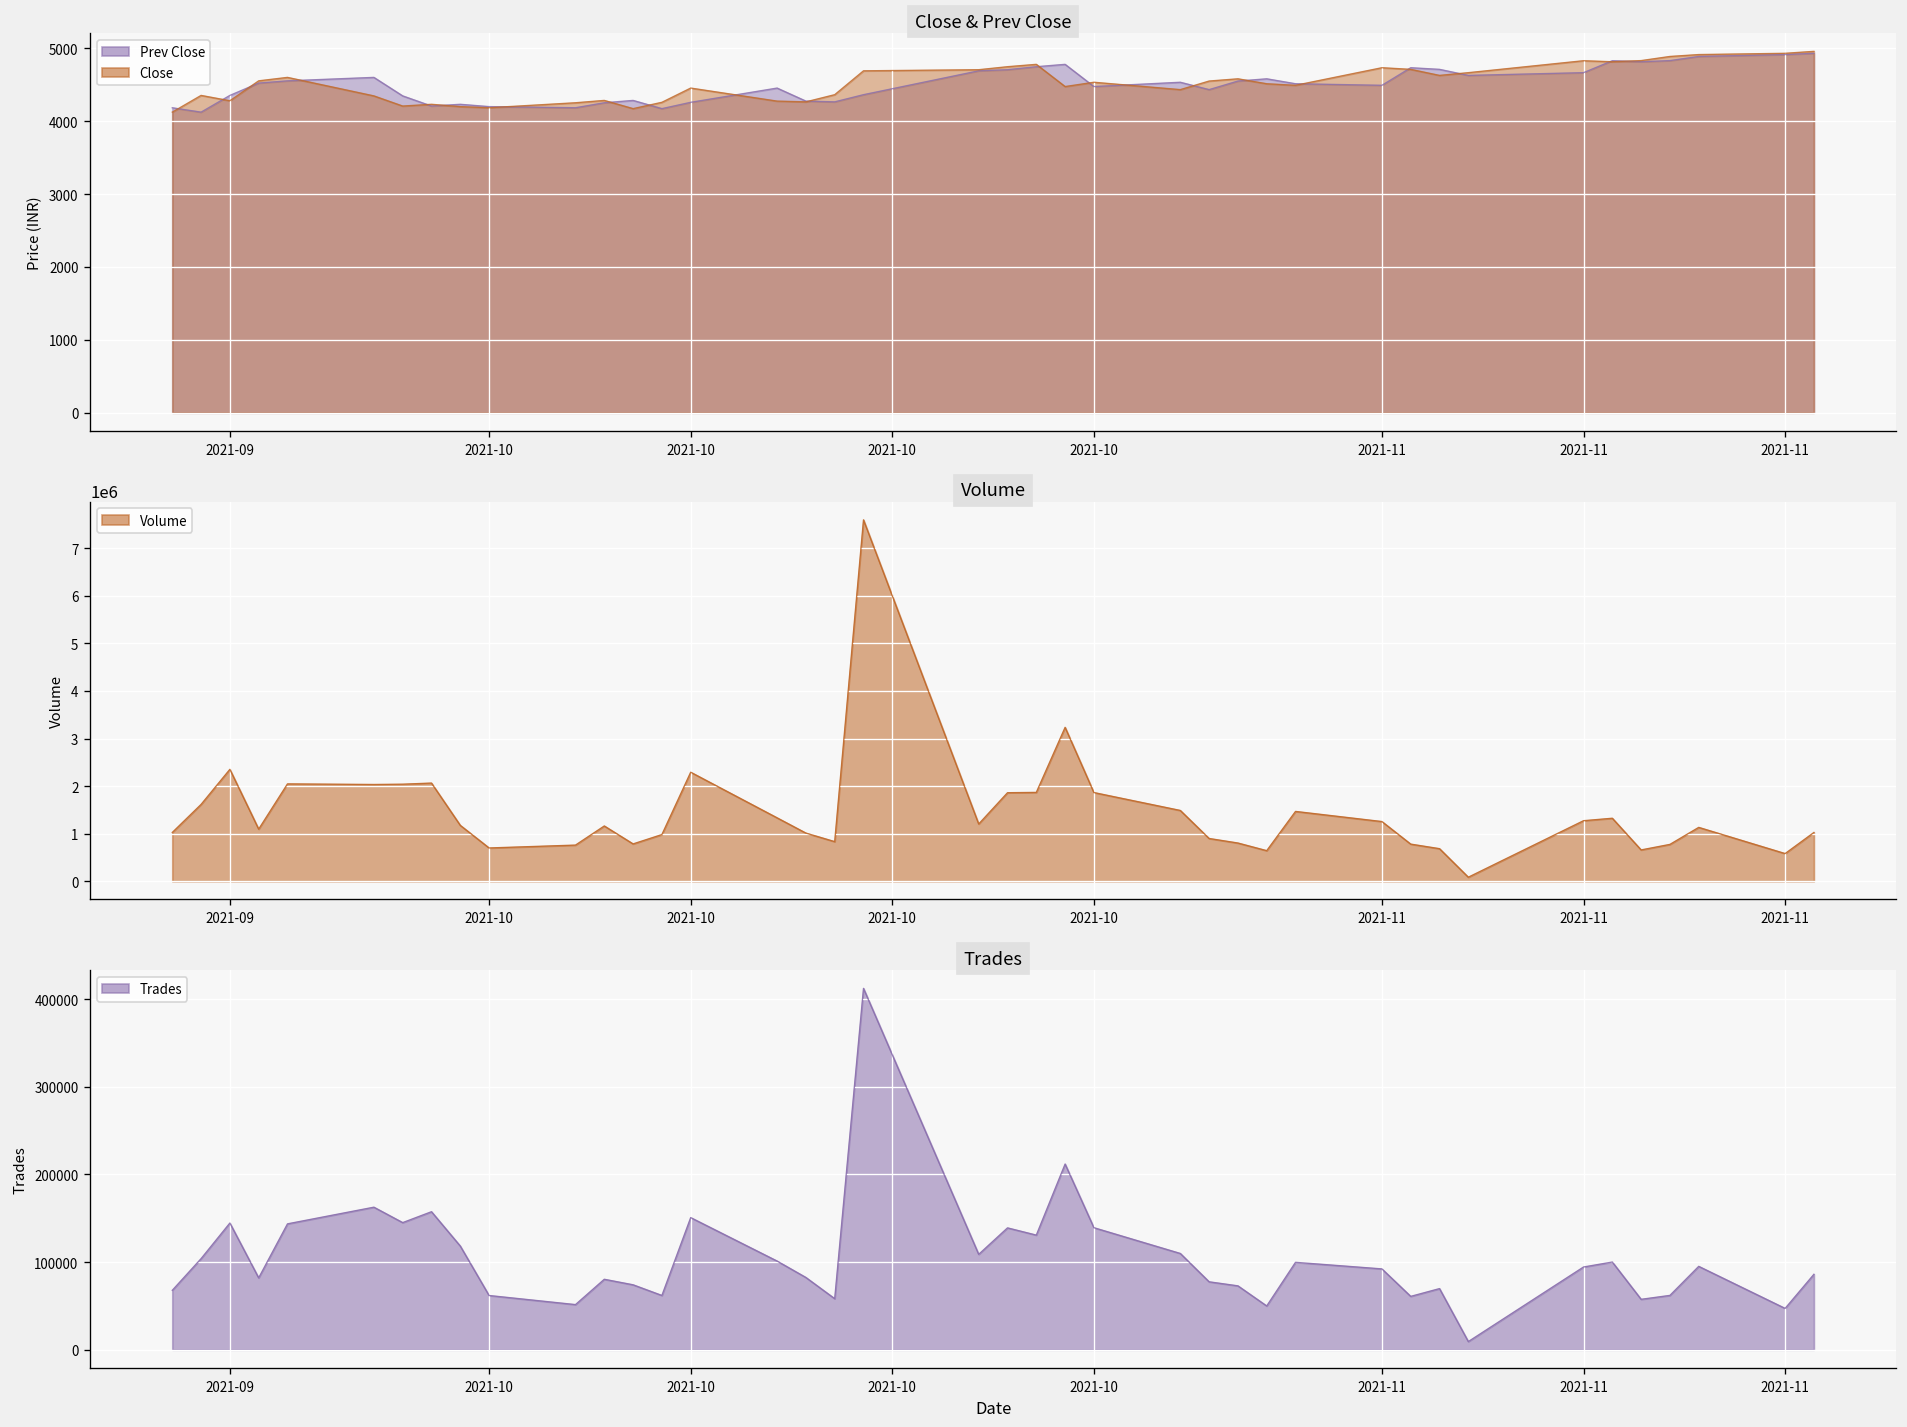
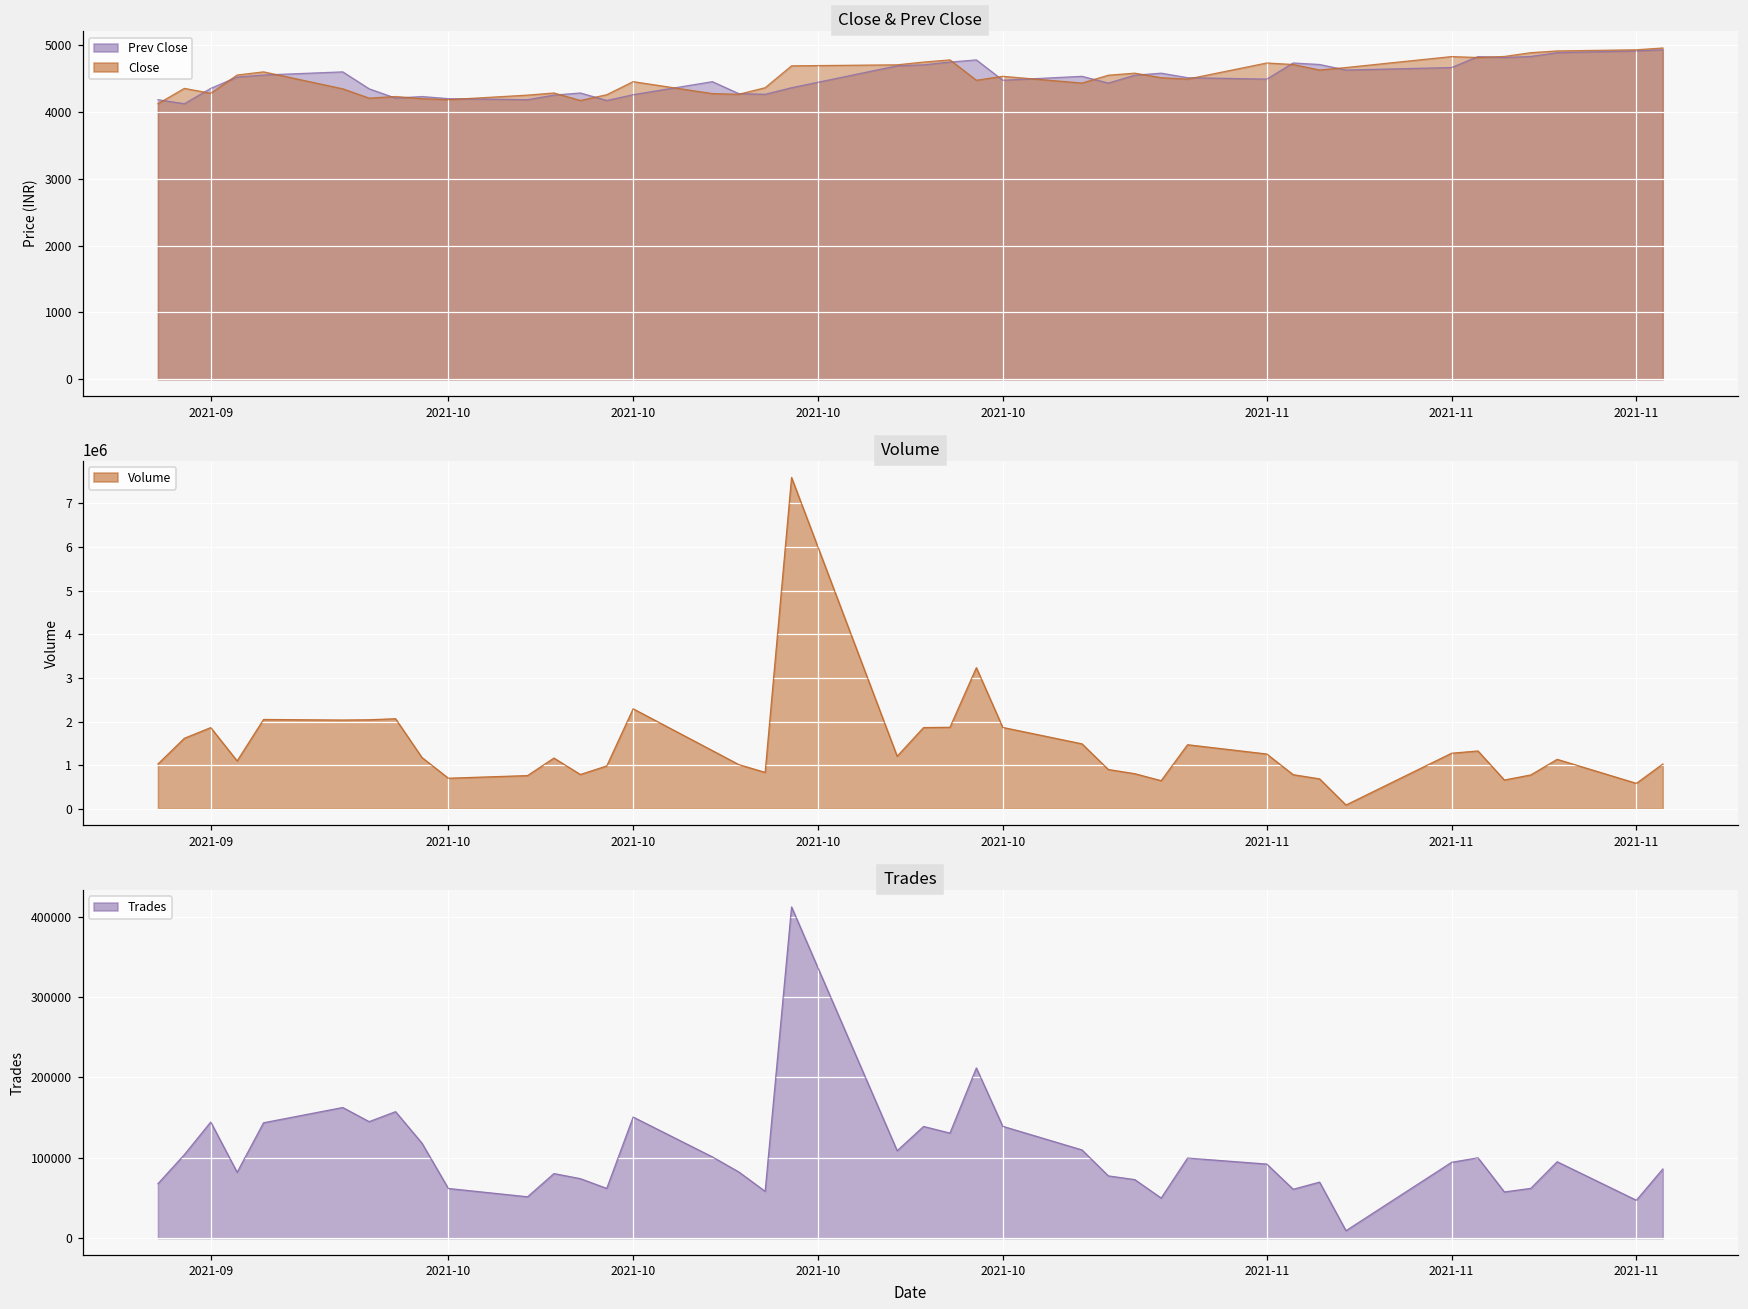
Volume, 2021-09: 2400000 -> 1900000
